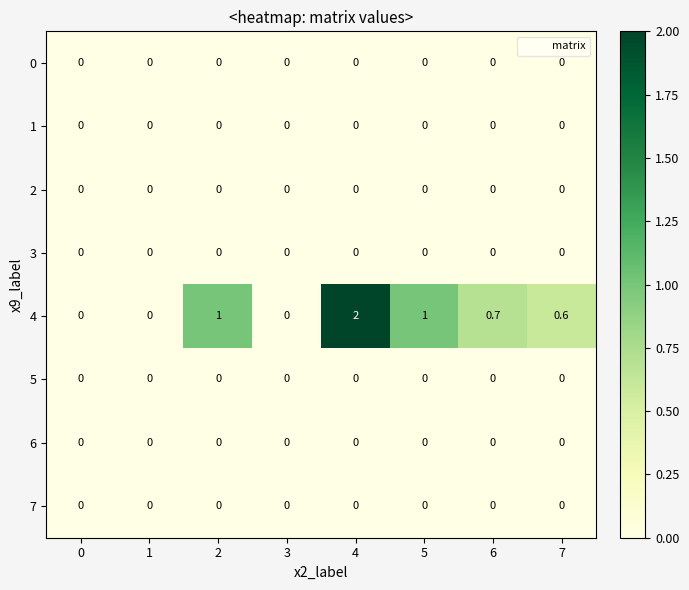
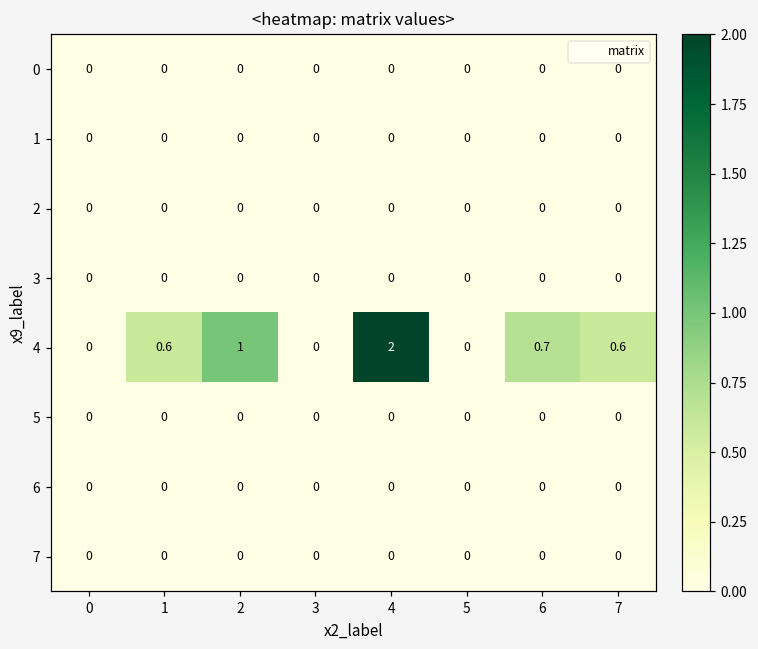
4, 1: 0 -> 0.6
4, 5: 1 -> 0
